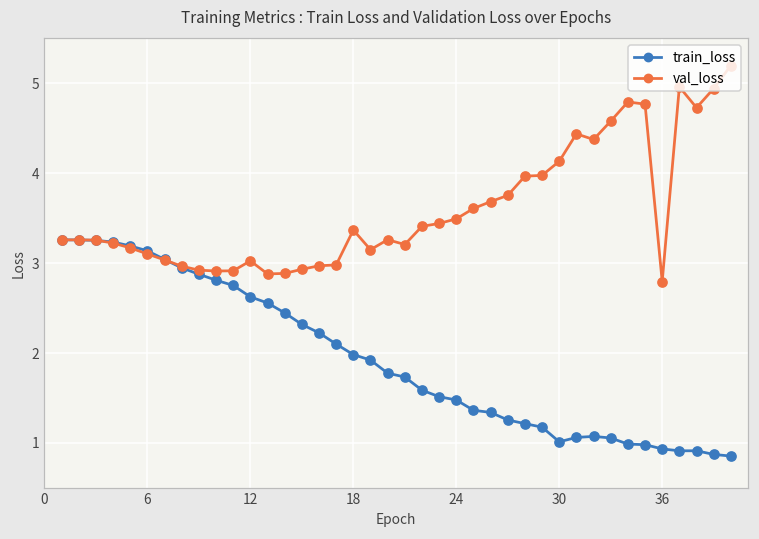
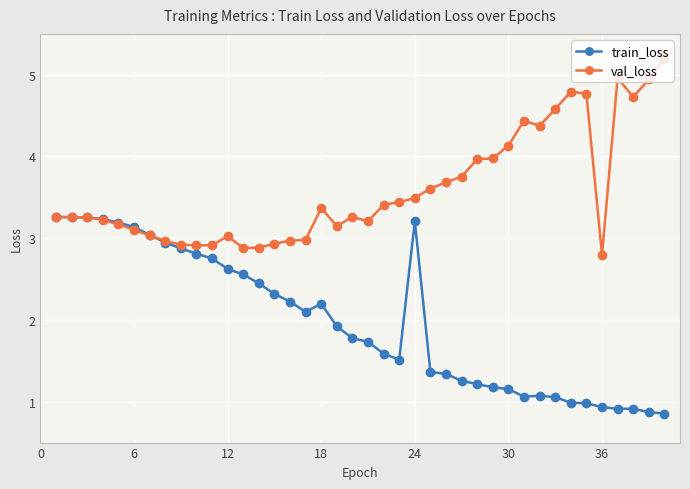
train_loss, 18: 2.0 -> 2.2
train_loss, 24: 1.5 -> 3.2
train_loss, 30: 1.0 -> 1.2
